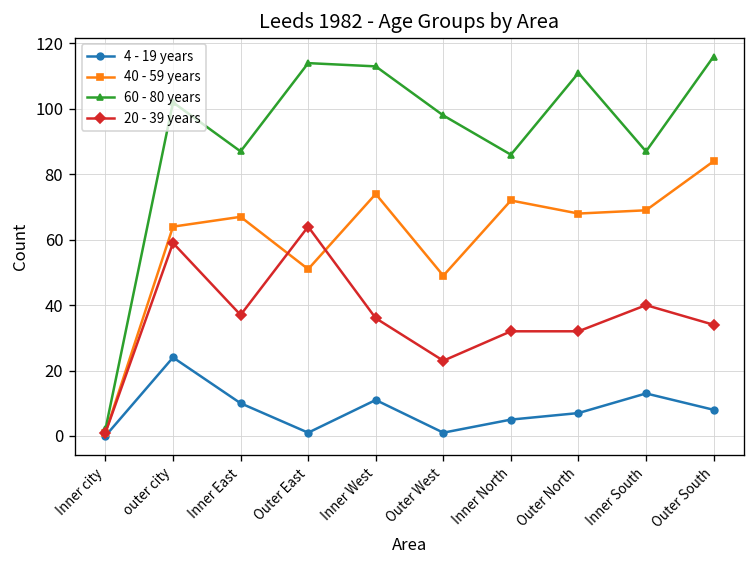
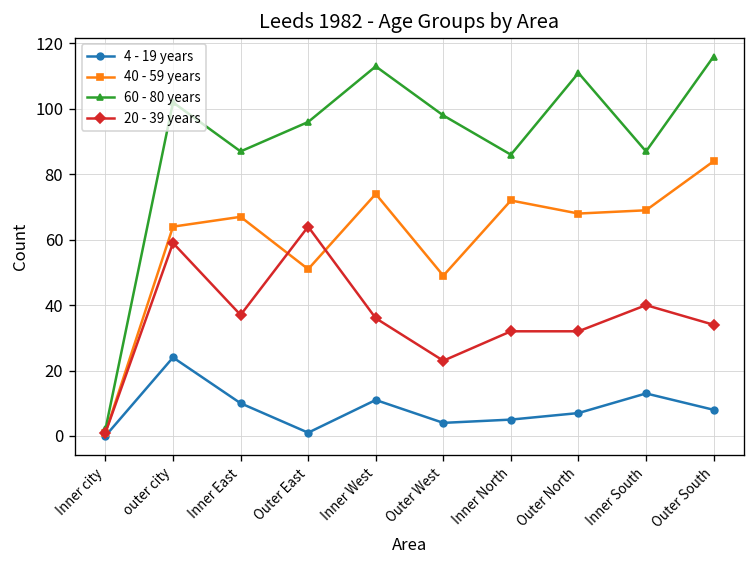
60 - 80 years, Outer East: 114 -> 96
4 - 19 years, Outer West: 1 -> 4
